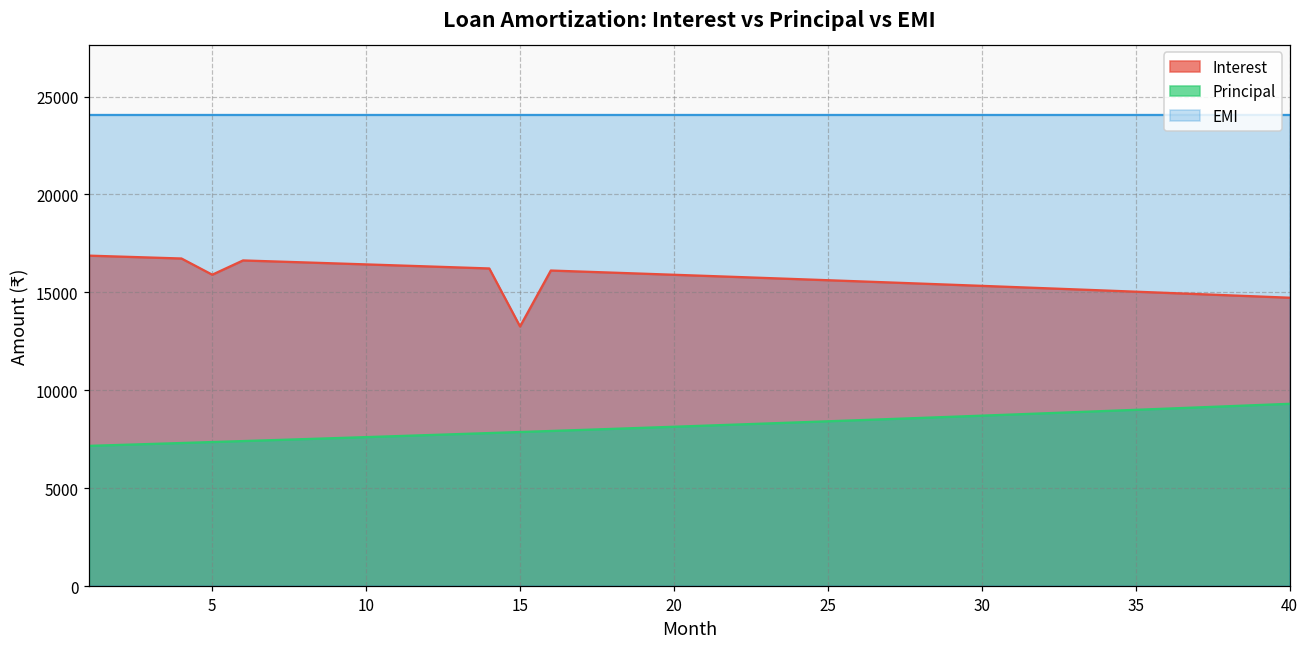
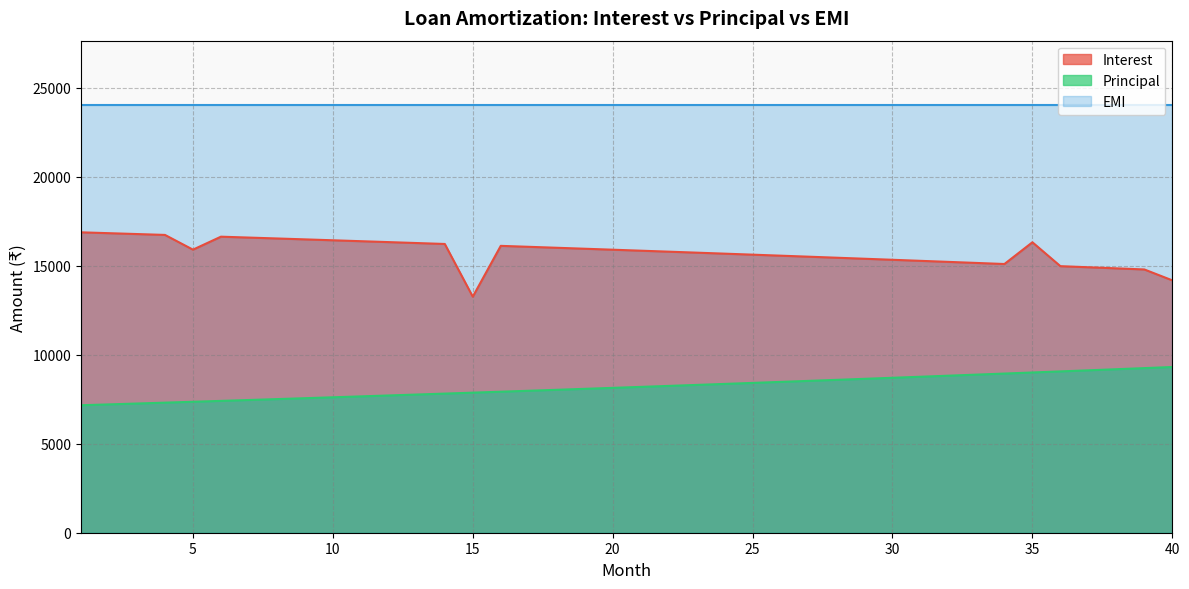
Interest, 35: 15000 -> 16300
Interest, 40: 14700 -> 14200
